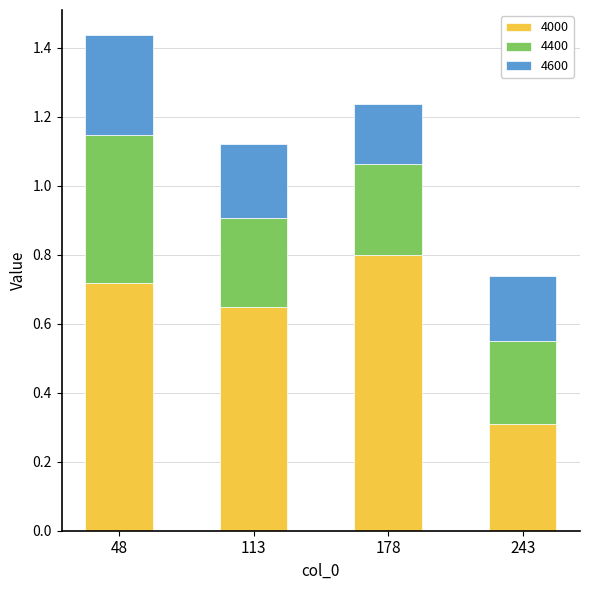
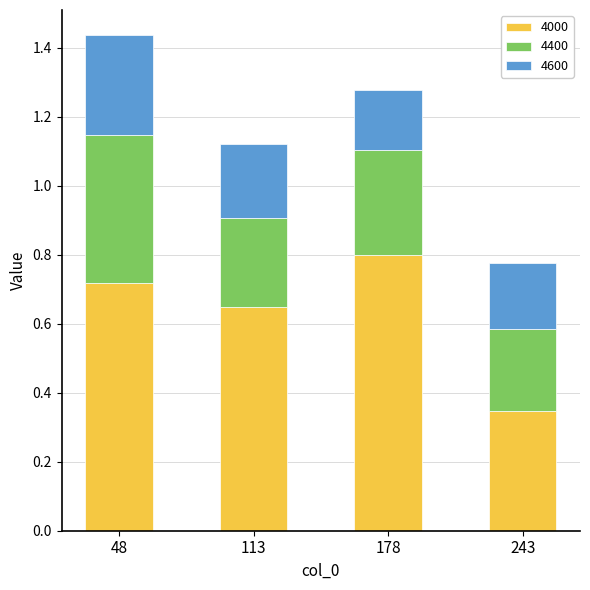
4400, 178: 0.26 -> 0.30
4000, 243: 0.31 -> 0.35
